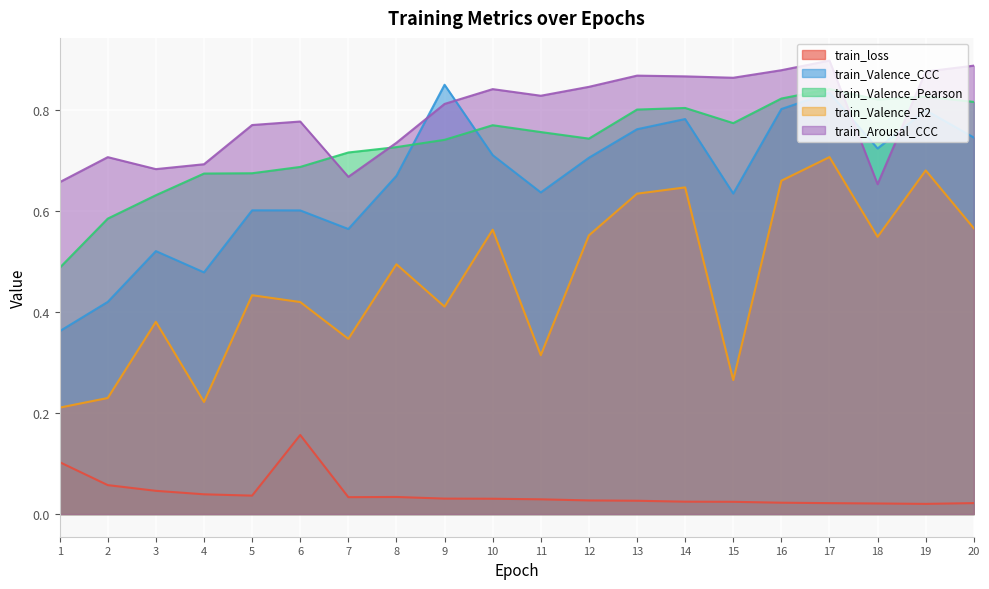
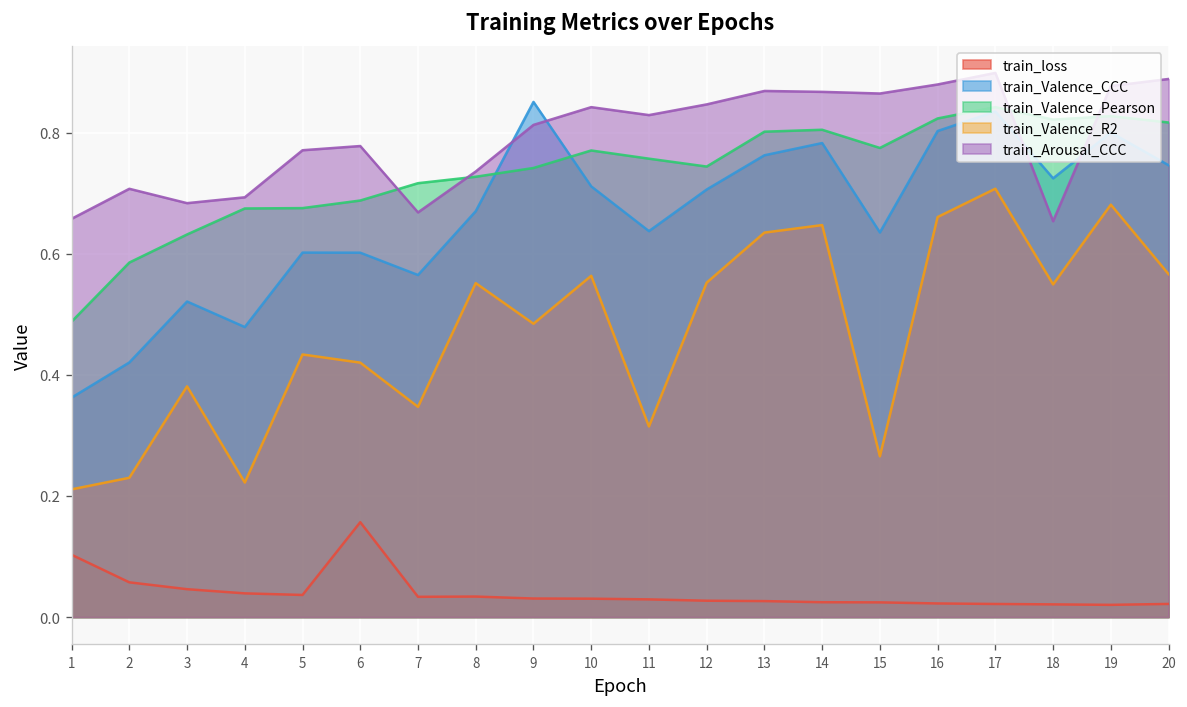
train_Valence_R2, 8: 0.49 -> 0.55
train_Valence_R2, 9: 0.41 -> 0.48
